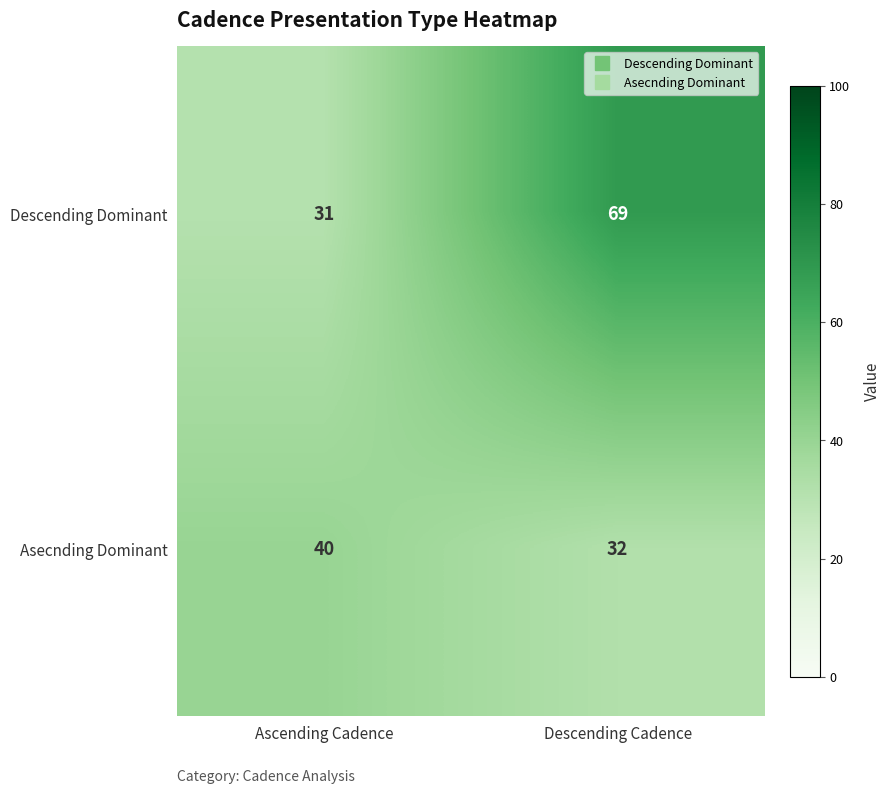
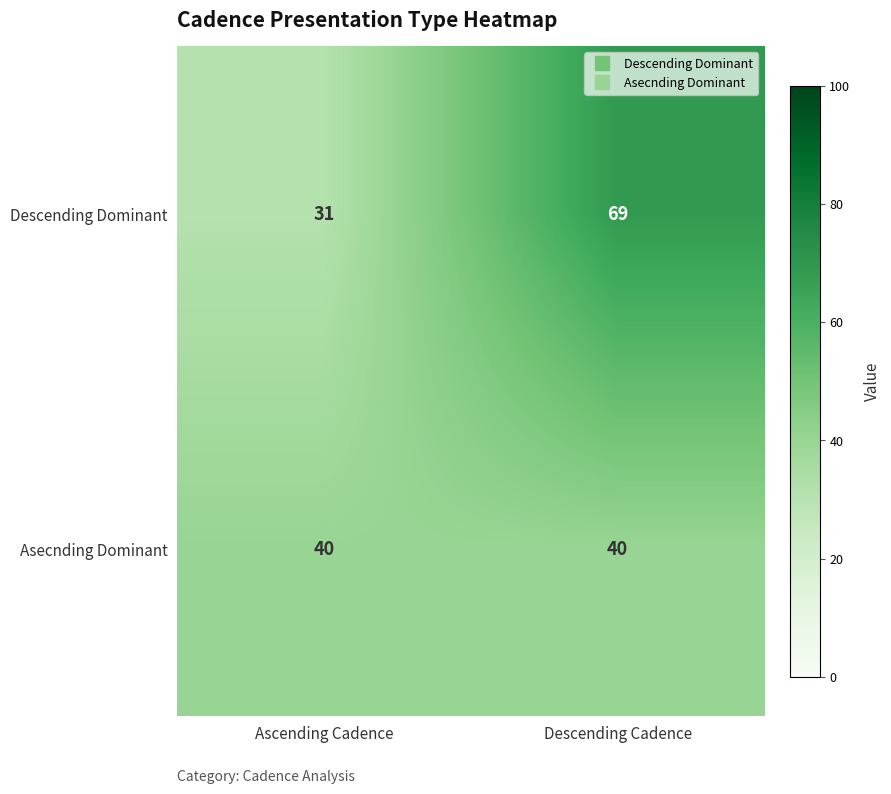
Asecnding Dominant, Descending Cadence: 32 -> 40
